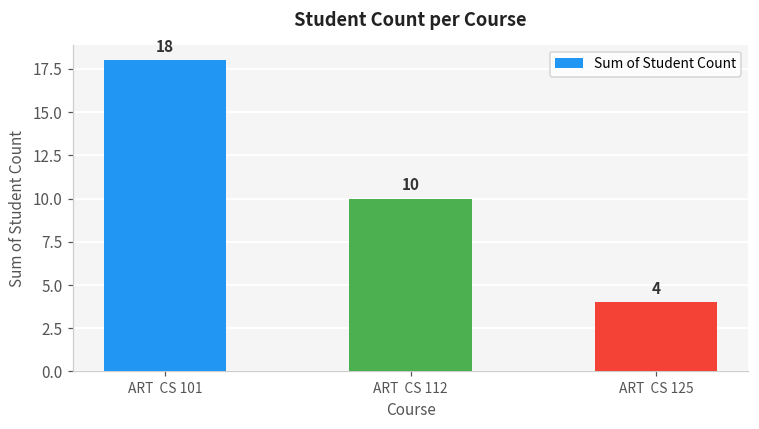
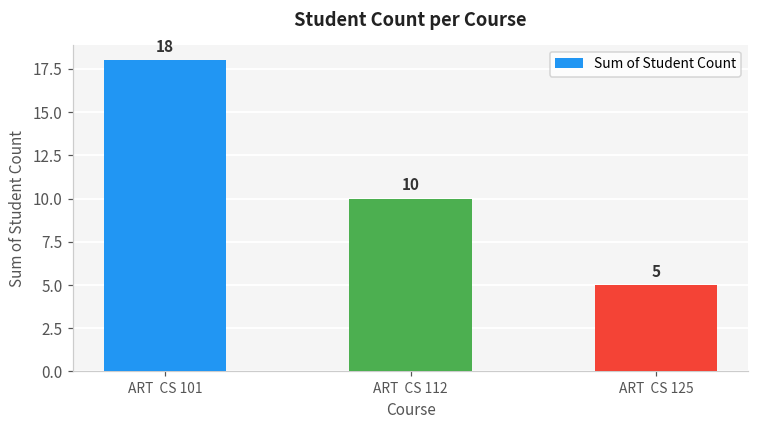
ART CS 125: 4 -> 5
